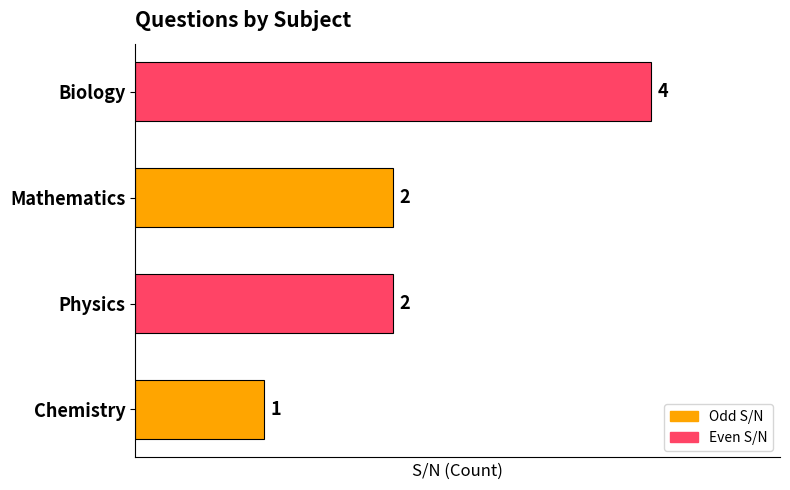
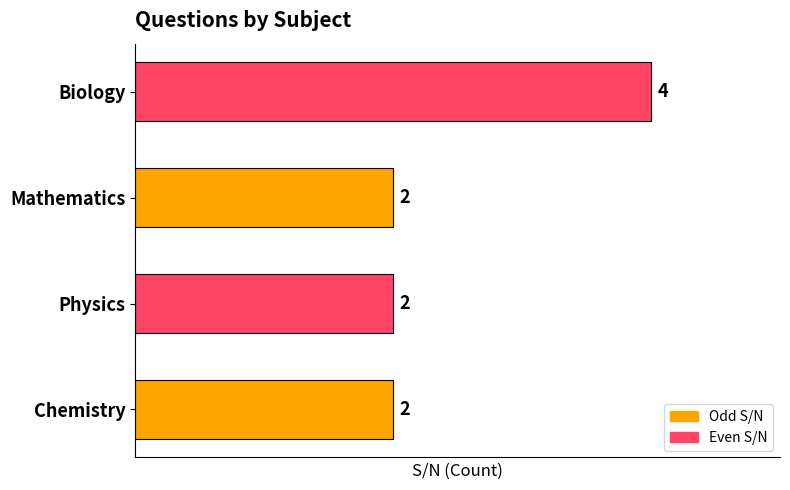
Chemistry: 1 -> 2
